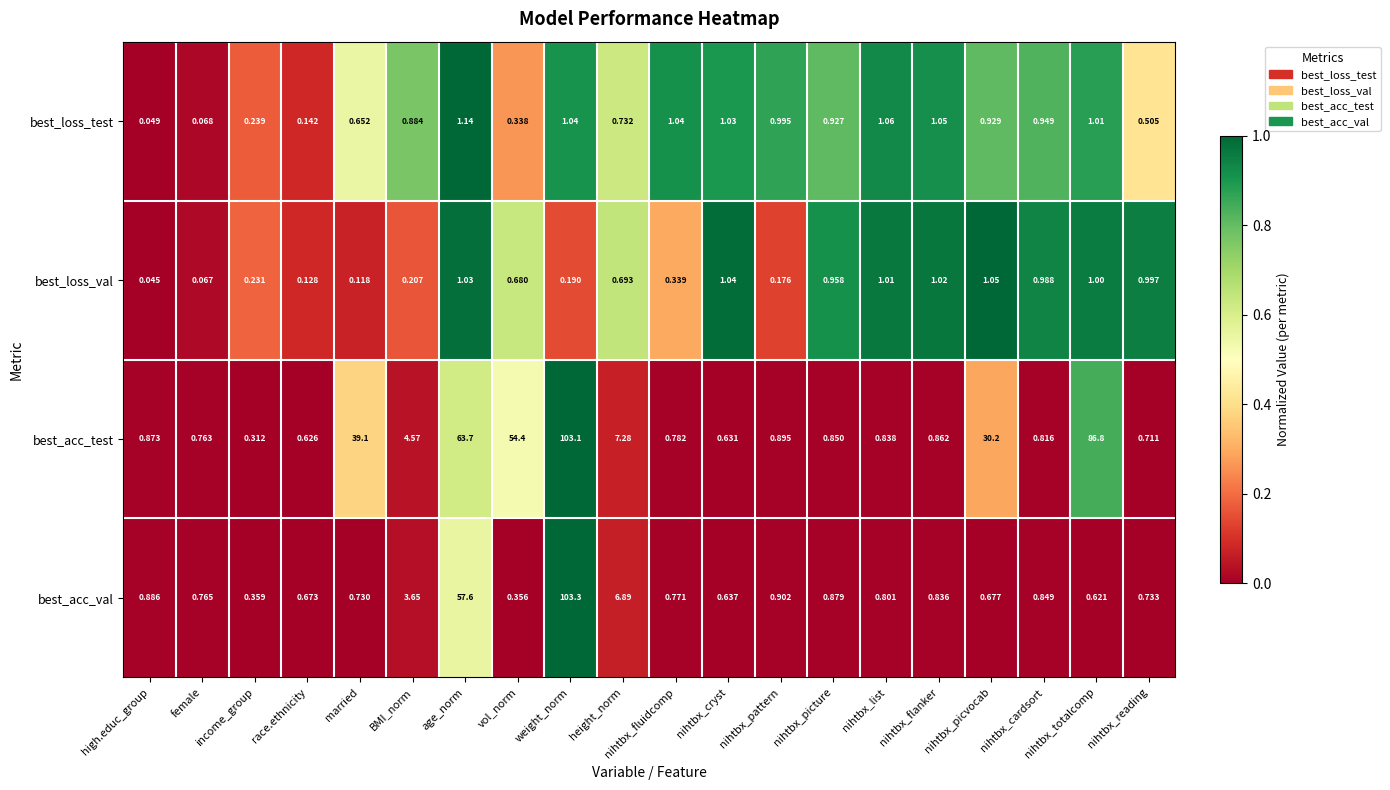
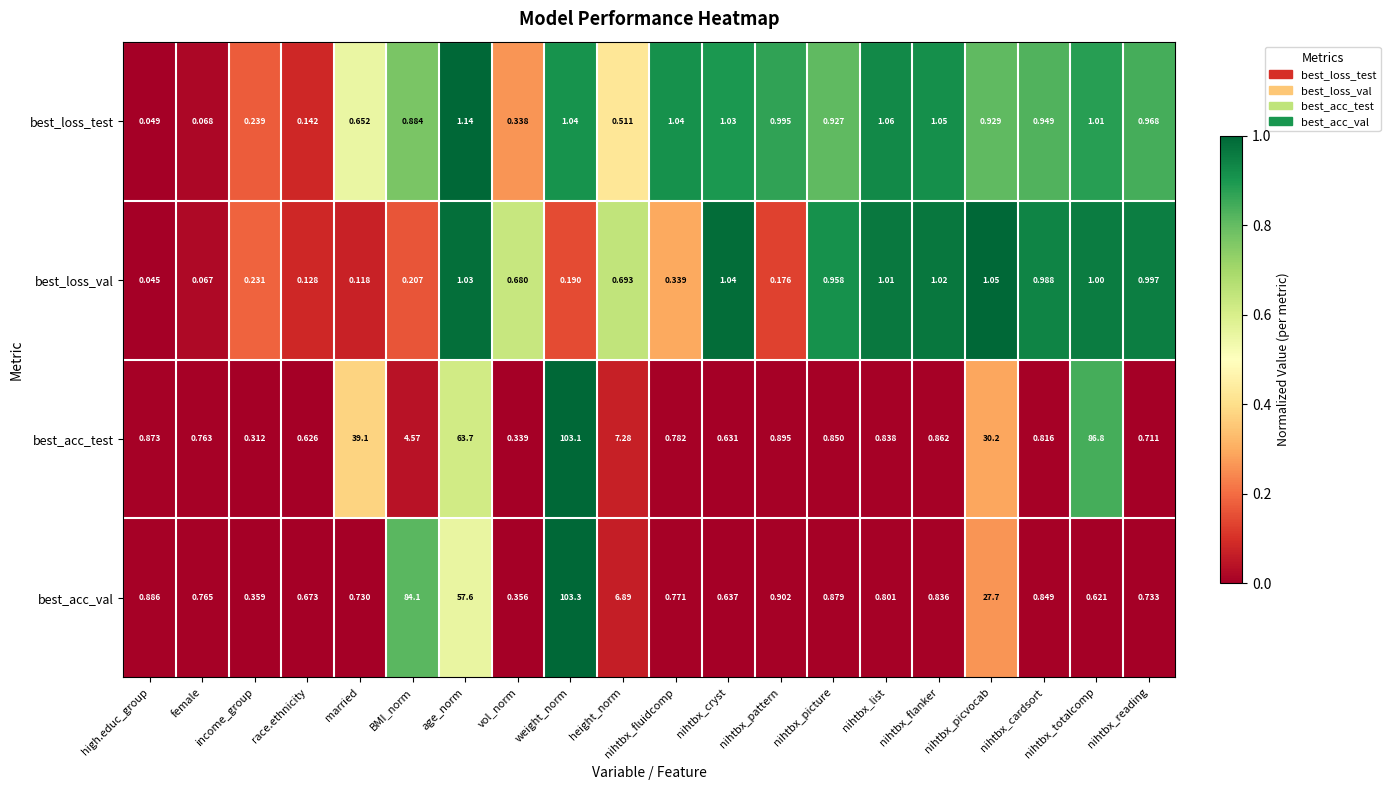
best_loss_test, height_norm: 0.732 -> 0.511
best_loss_test, nihtbx_reading: 0.505 -> 0.968
best_acc_test, vol_norm: 54.4 -> 0.339
best_acc_val, BMI_norm: 3.65 -> 84.1
best_acc_val, nihtbx_picvocab: 0.677 -> 27.7
